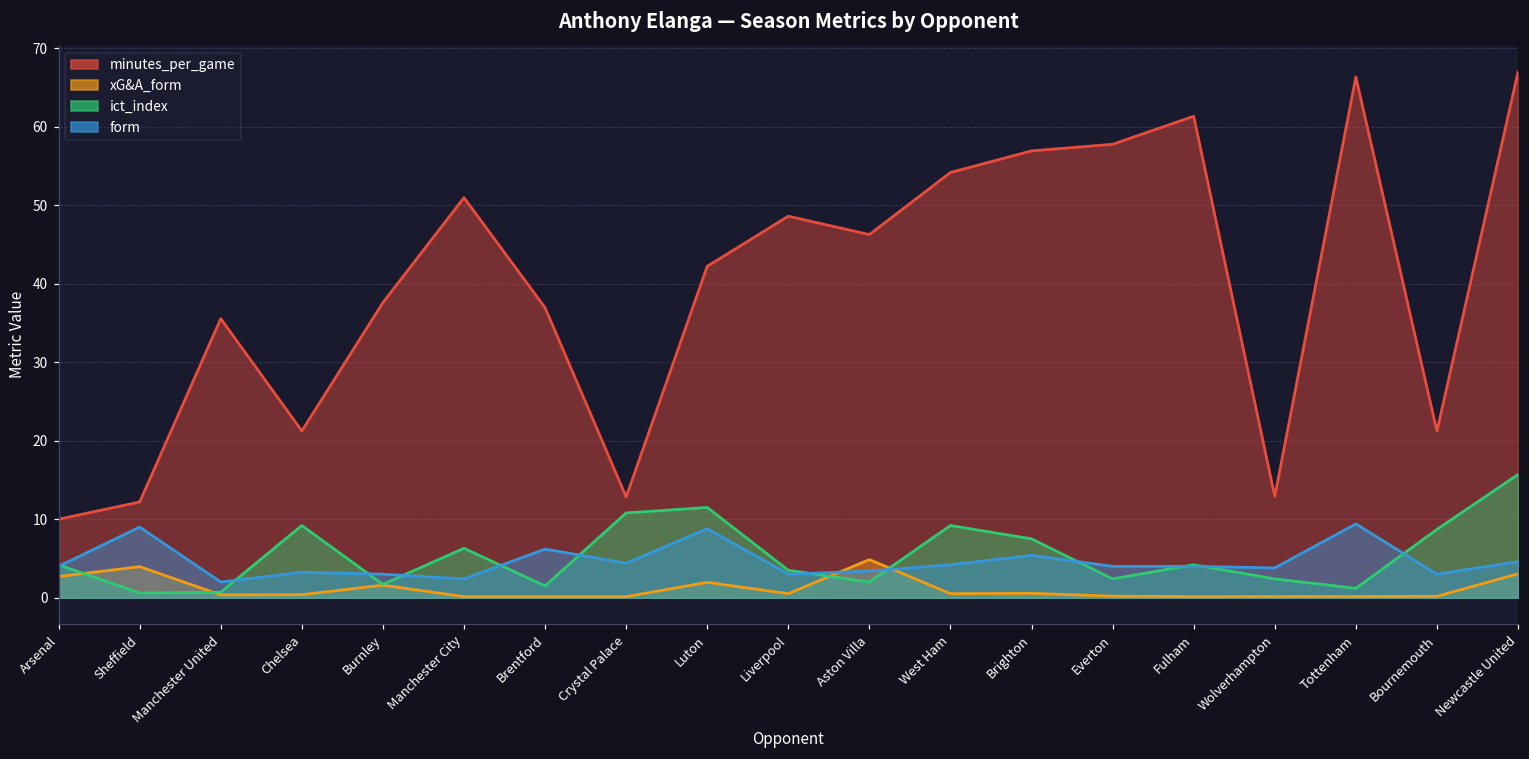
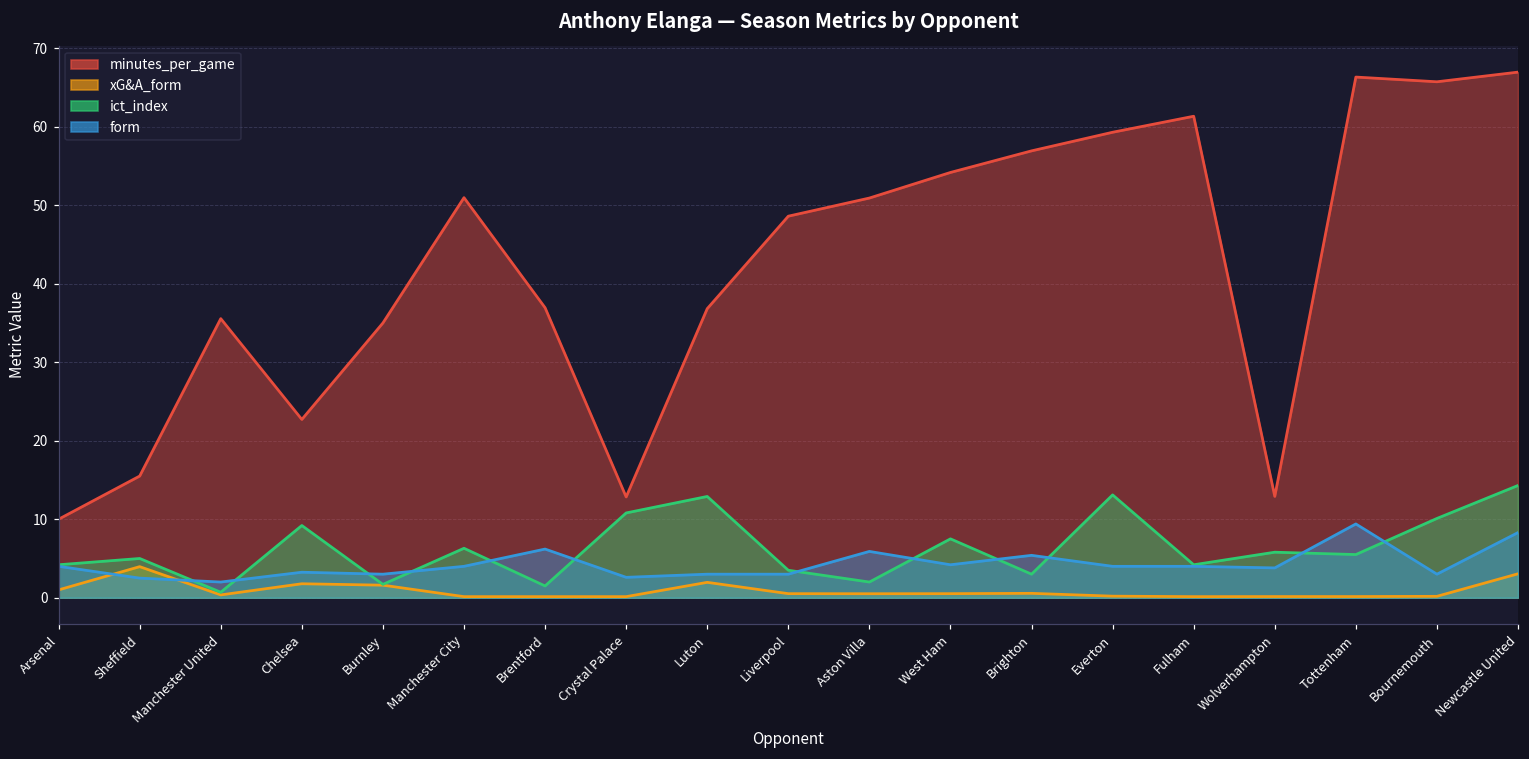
xG&A_form, Arsenal: 3 -> 1
minutes_per_game, Sheffield: 12 -> 16
ict_index, Sheffield: 1 -> 5
form, Sheffield: 9 -> 3
minutes_per_game, Chelsea: 21 -> 23
xG&A_form, Chelsea: 0 -> 2
minutes_per_game, Burnley: 38 -> 35
form, Manchester City: 2 -> 4
form, Crystal Palace: 4 -> 3
minutes_per_game, Luton: 42 -> 37
ict_index, Luton: 12 -> 13
form, Luton: 9 -> 3
minutes_per_game, Aston Villa: 46 -> 51
xG&A_form, Aston Villa: 5 -> 1
form, Aston Villa: 3 -> 6
ict_index, West Ham: 9 -> 8
ict_index, Brighton: 8 -> 3
minutes_per_game, Everton: 58 -> 59
ict_index, Everton: 2 -> 13
ict_index, Wolverhampton: 2 -> 6
ict_index, Tottenham: 1 -> 6
minutes_per_game, Bournemouth: 21 -> 66
ict_index, Bournemouth: 9 -> 10
ict_index, Newcastle United: 16 -> 14
form, Newcastle United: 5 -> 8
